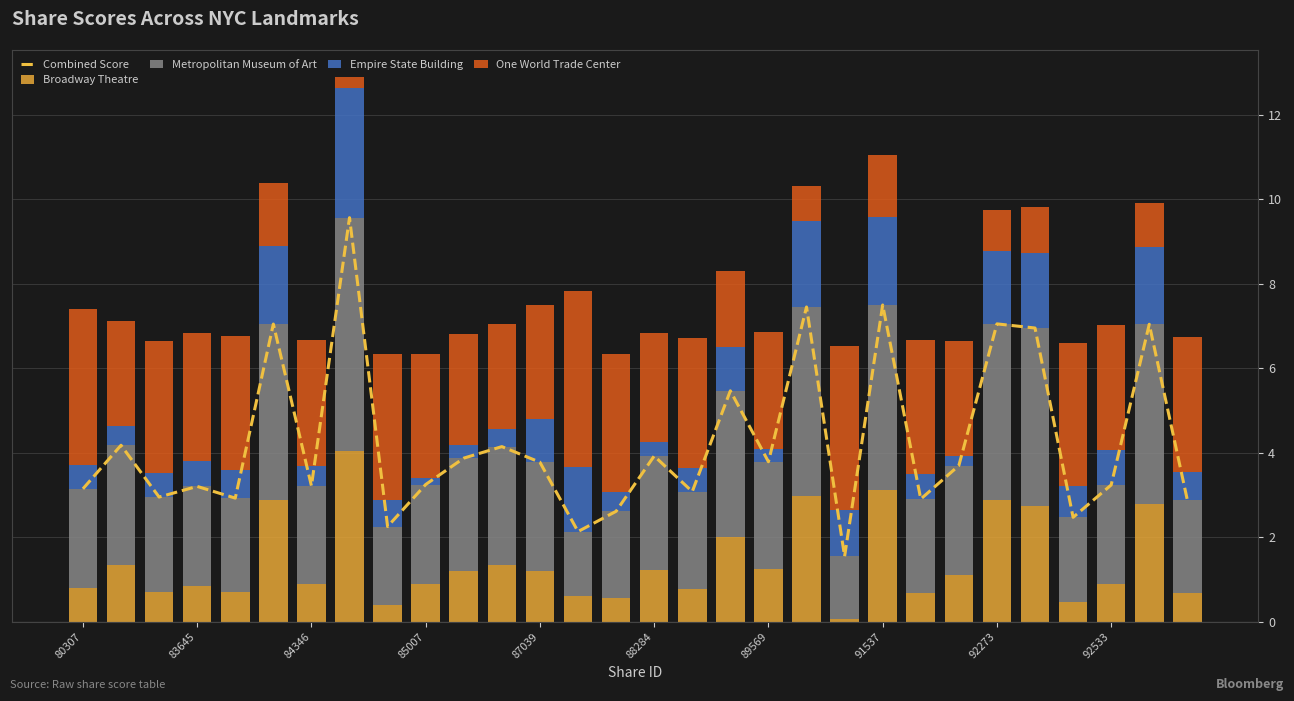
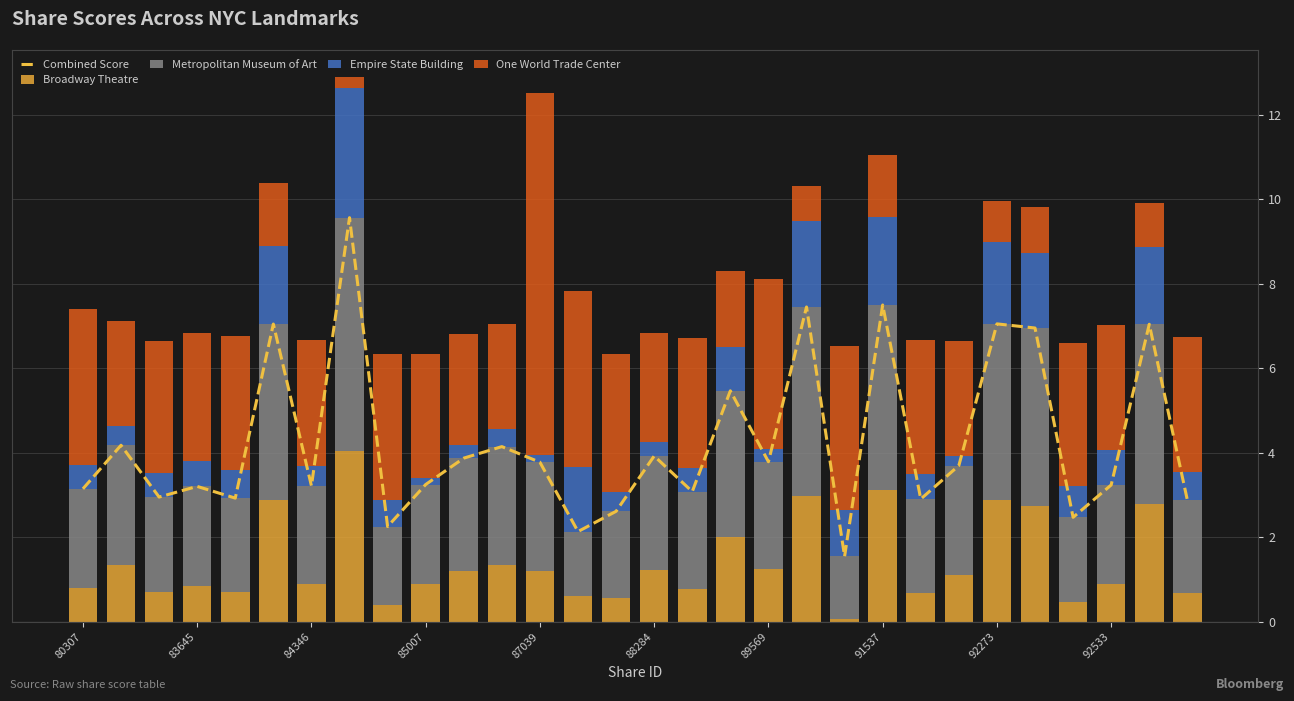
Empire State Building, 87039: 1.0 -> 0.2
One World Trade Center, 87039: 2.7 -> 8.6
One World Trade Center, 89569: 2.8 -> 4.0
Empire State Building, 92273: 1.7 -> 1.9
